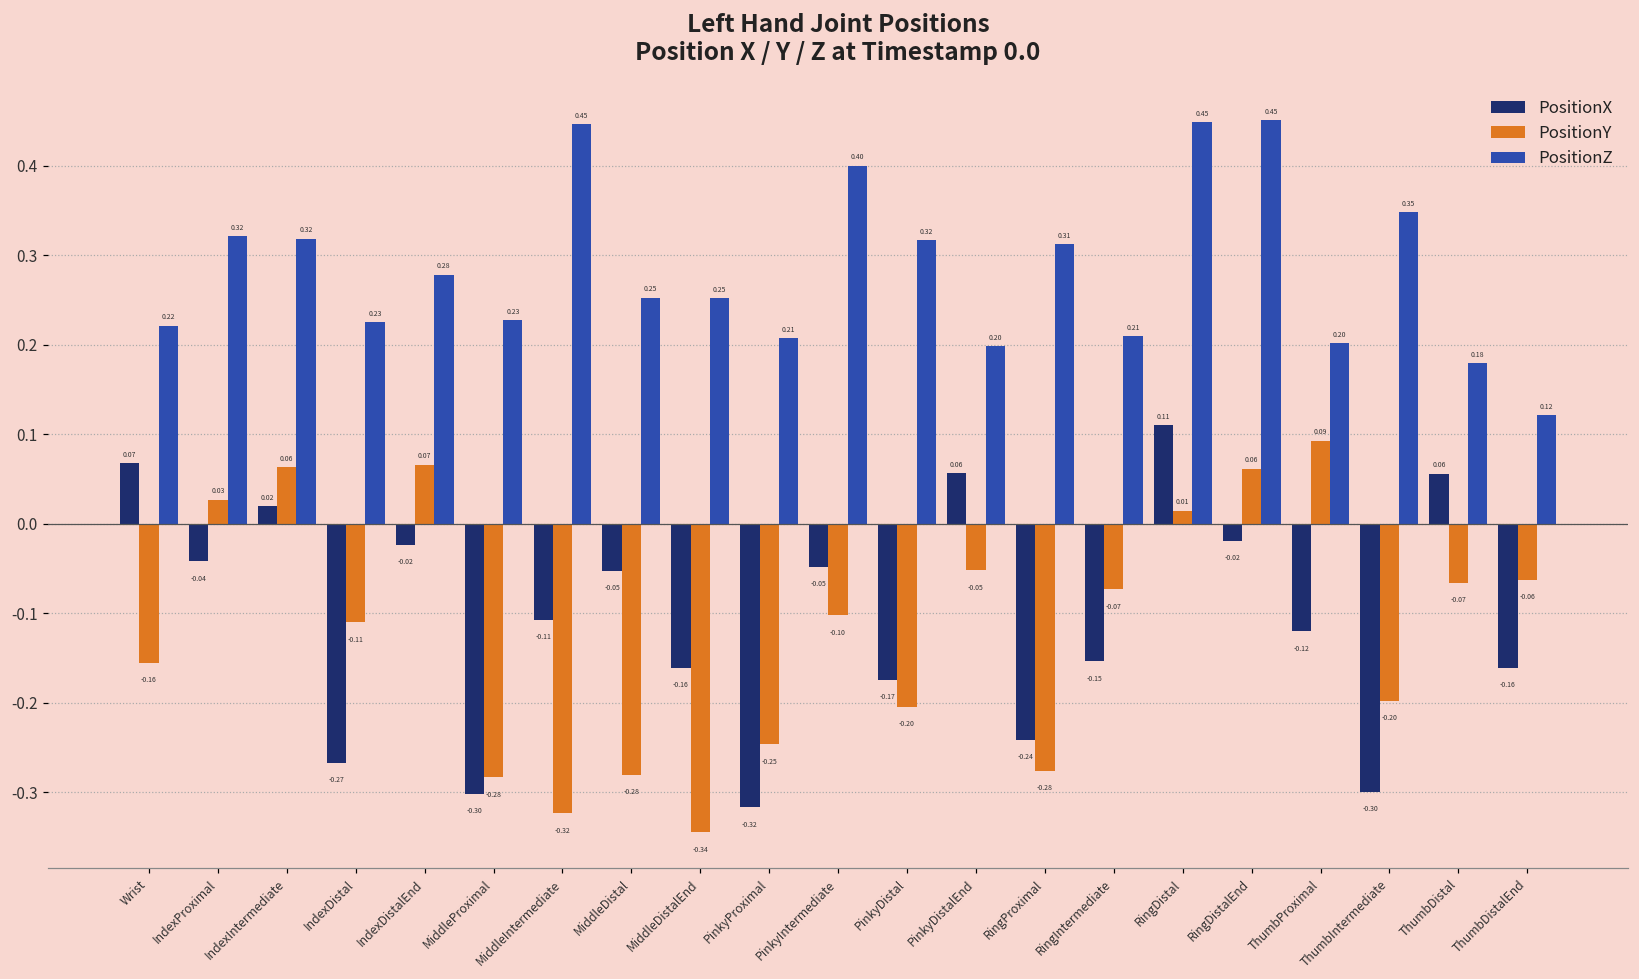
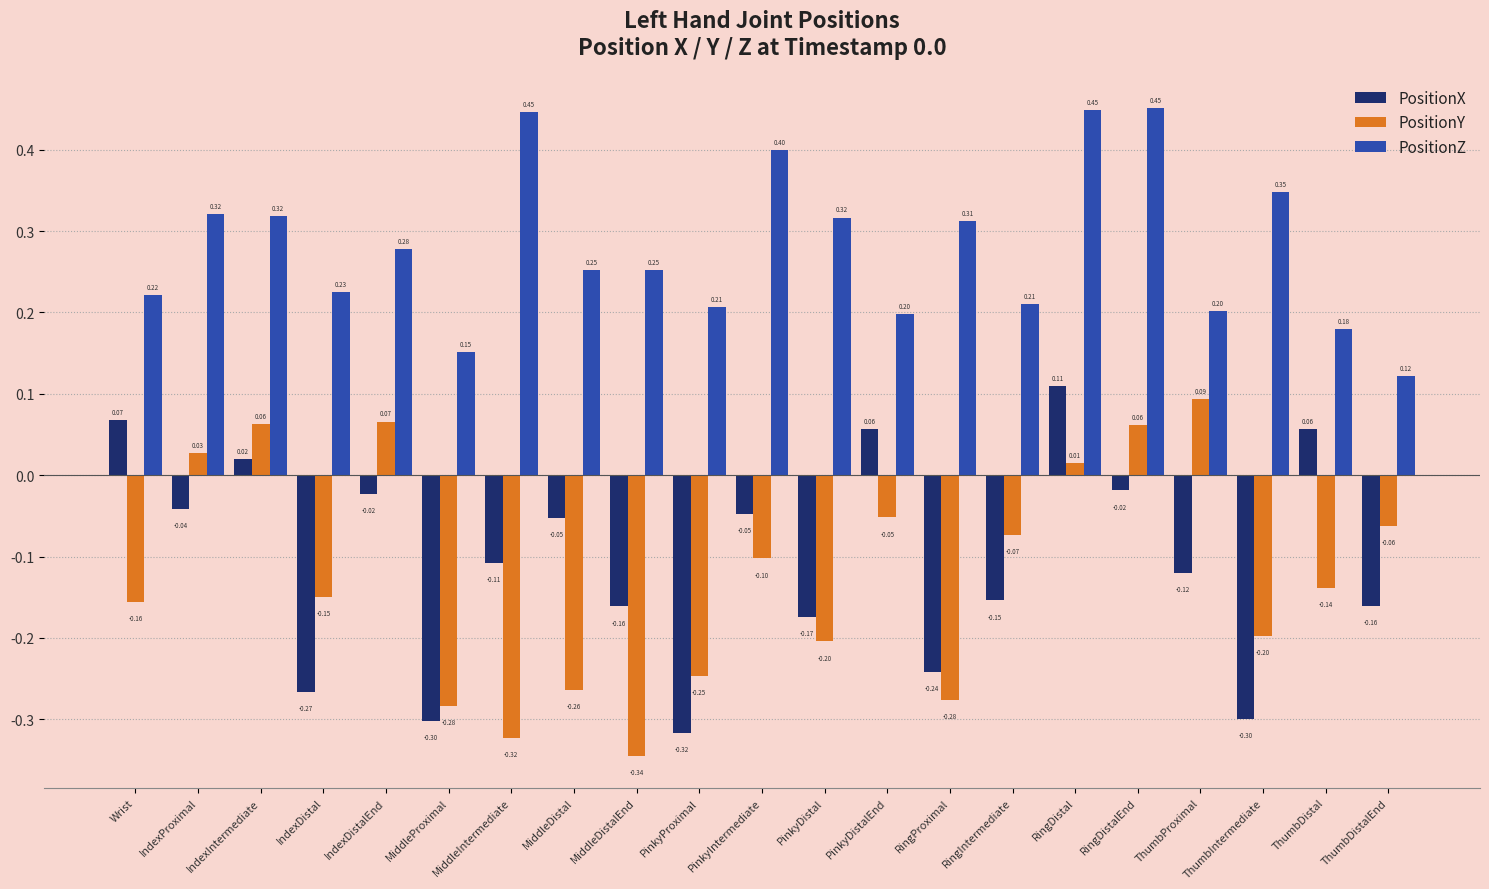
PositionY, IndexDistal: -0.11 -> -0.15
PositionZ, MiddleProximal: 0.23 -> 0.15
PositionY, MiddleDistal: -0.28 -> -0.26
PositionY, ThumbDistal: -0.07 -> -0.14
